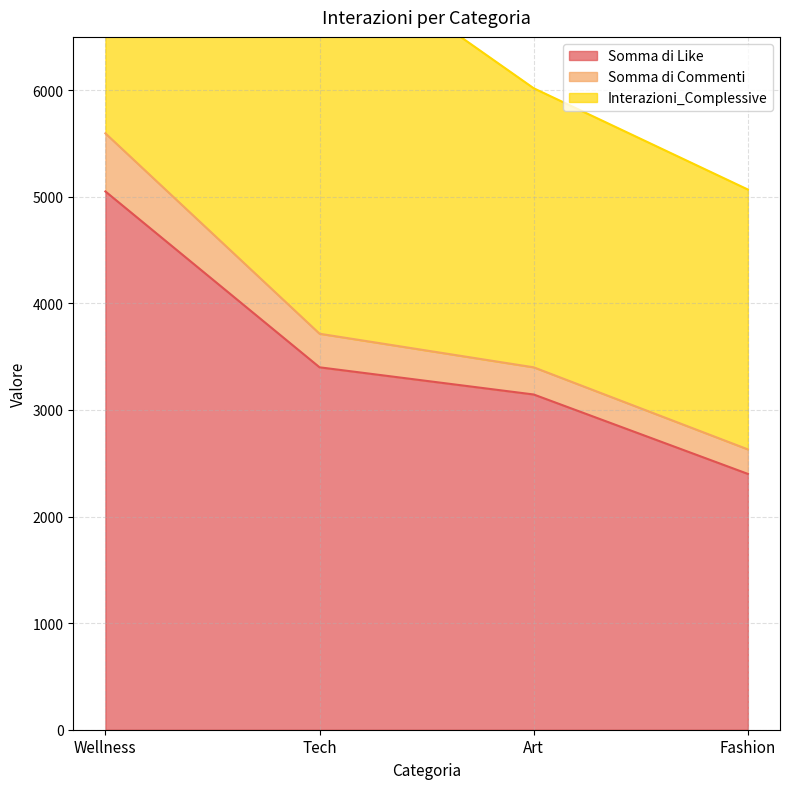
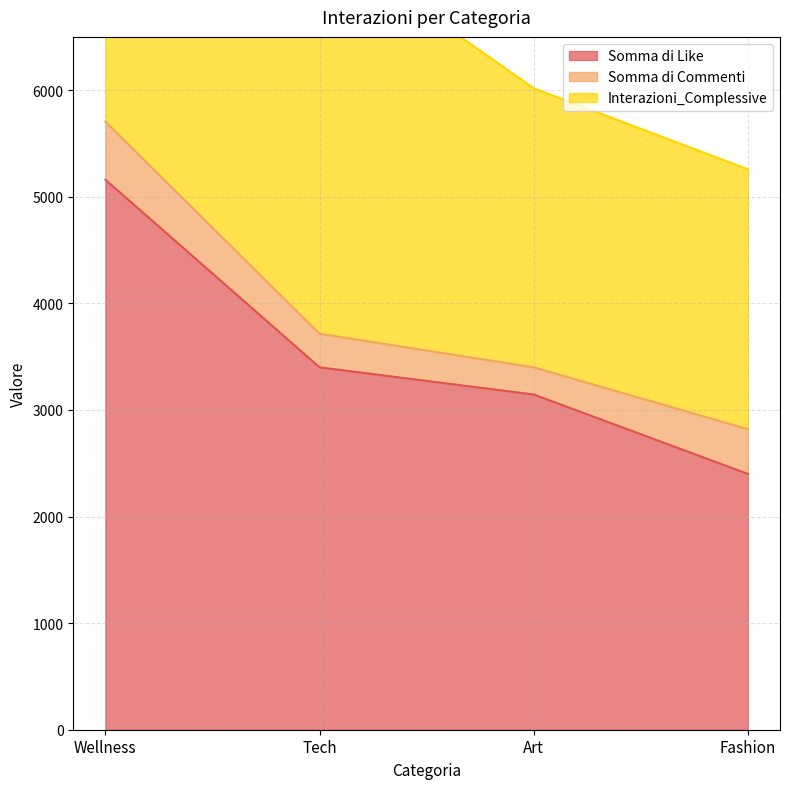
Somma di Like, Wellness: 5050 -> 5160
Somma di Commenti, Fashion: 230 -> 420
